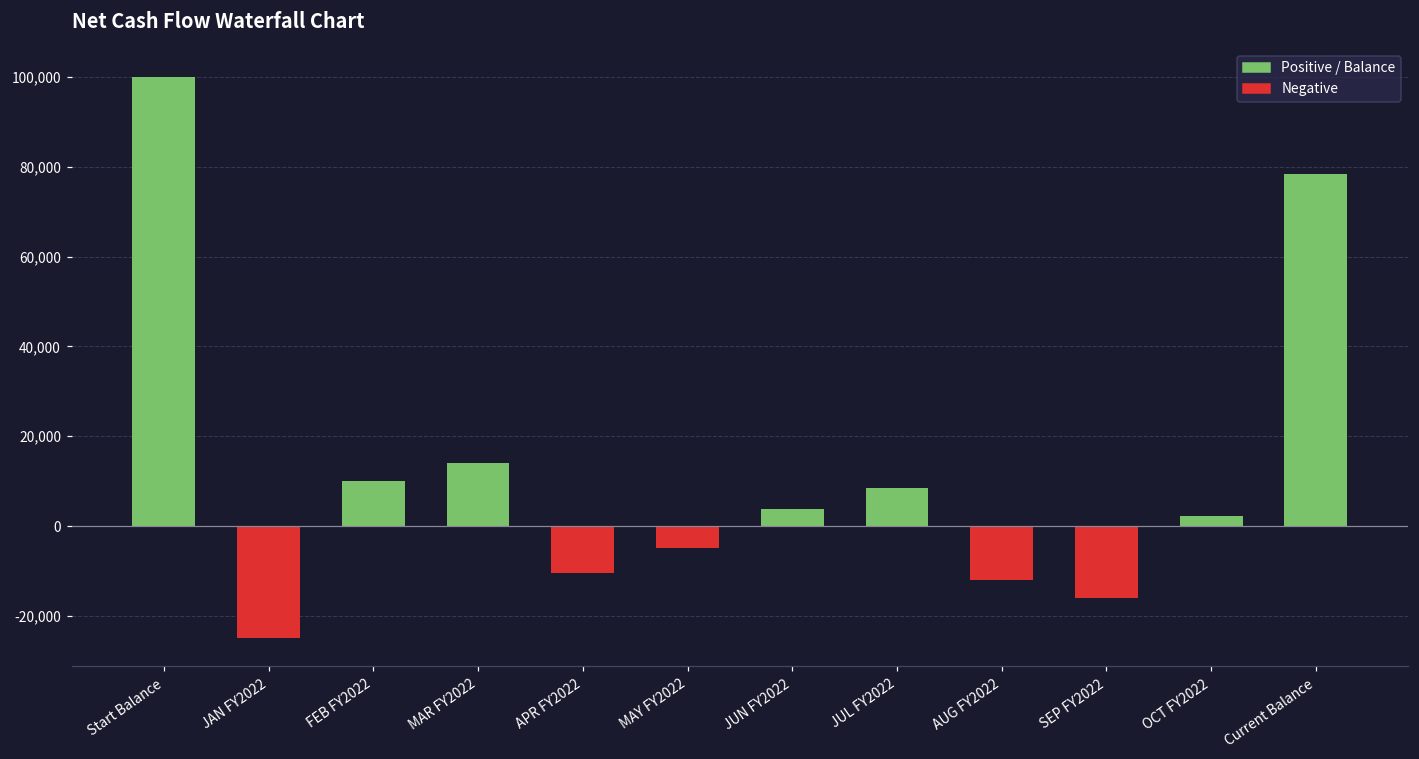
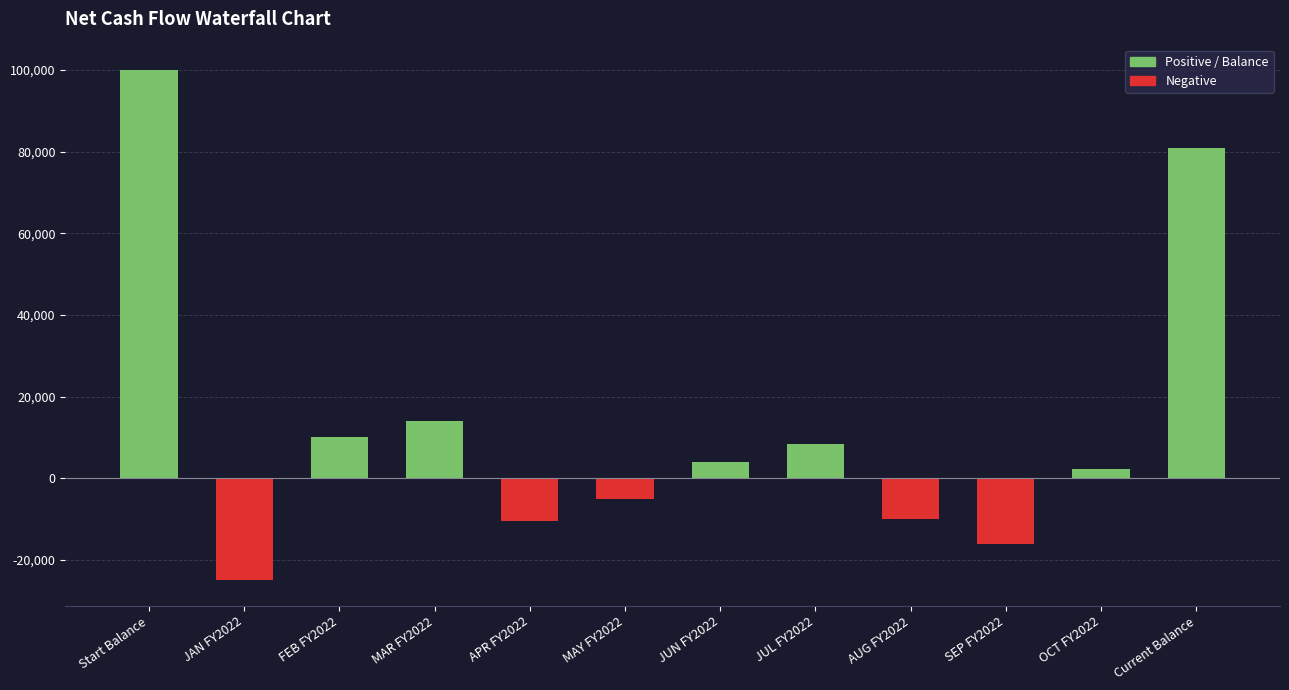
Negative, AUG FY2022: -12,000 -> -10,000
Positive / Balance, Current Balance: 79,000 -> 81,000
